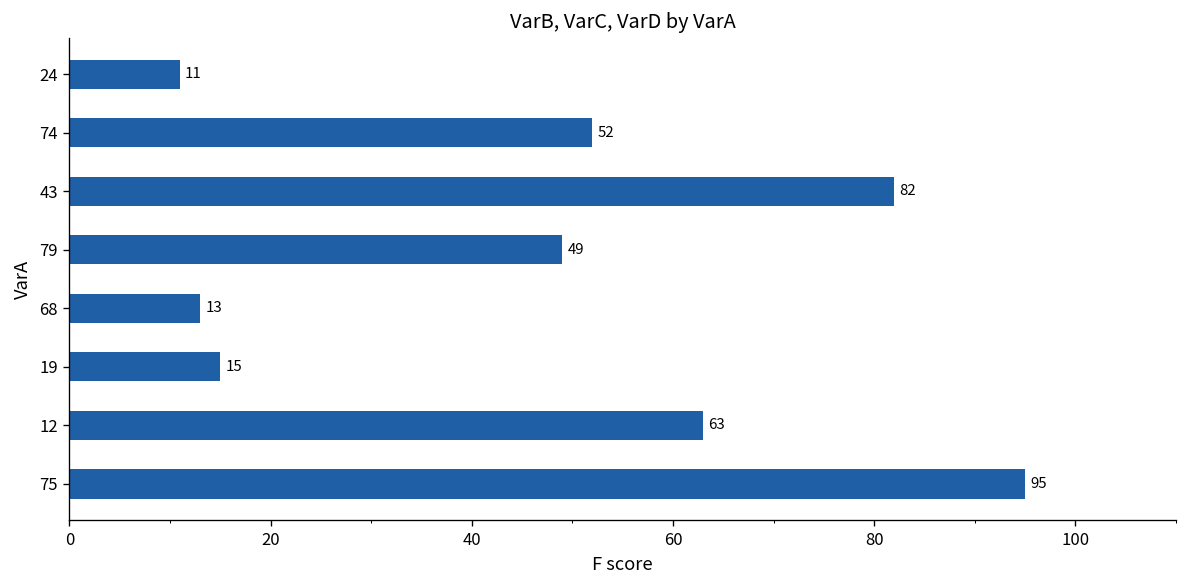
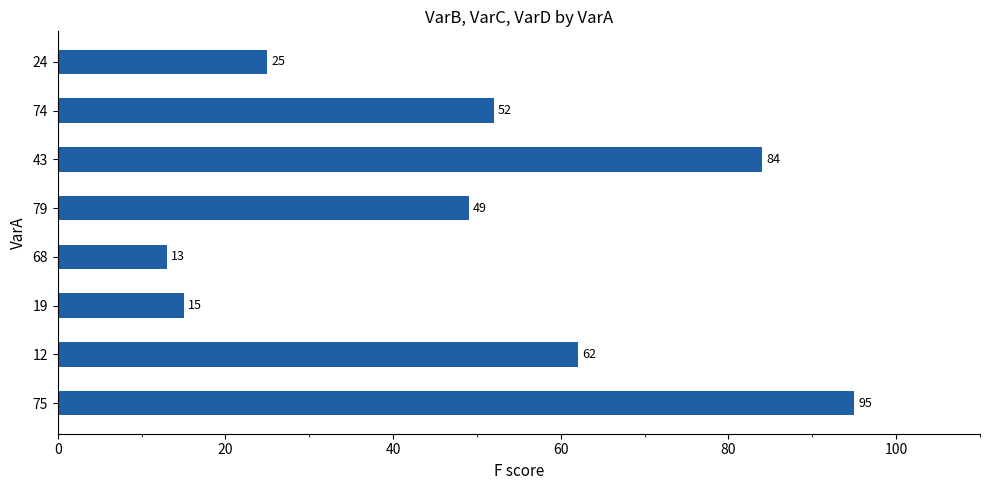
24: 11 -> 25
43: 82 -> 84
12: 63 -> 62
